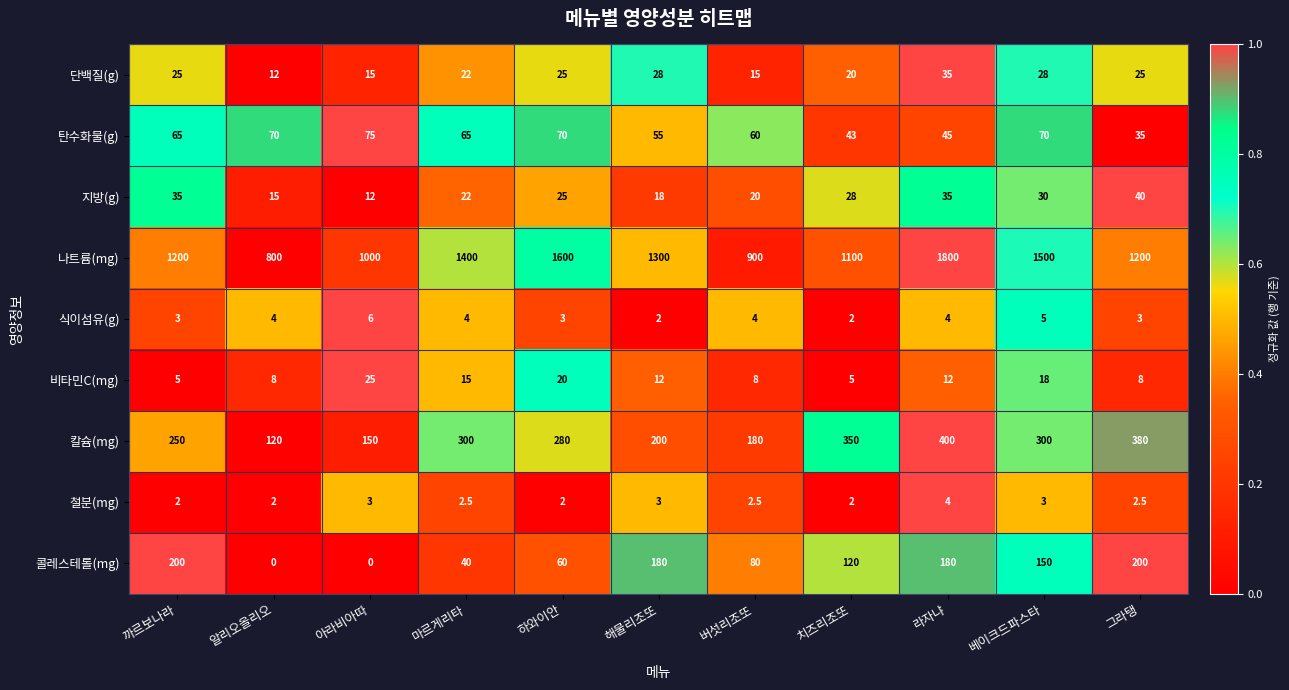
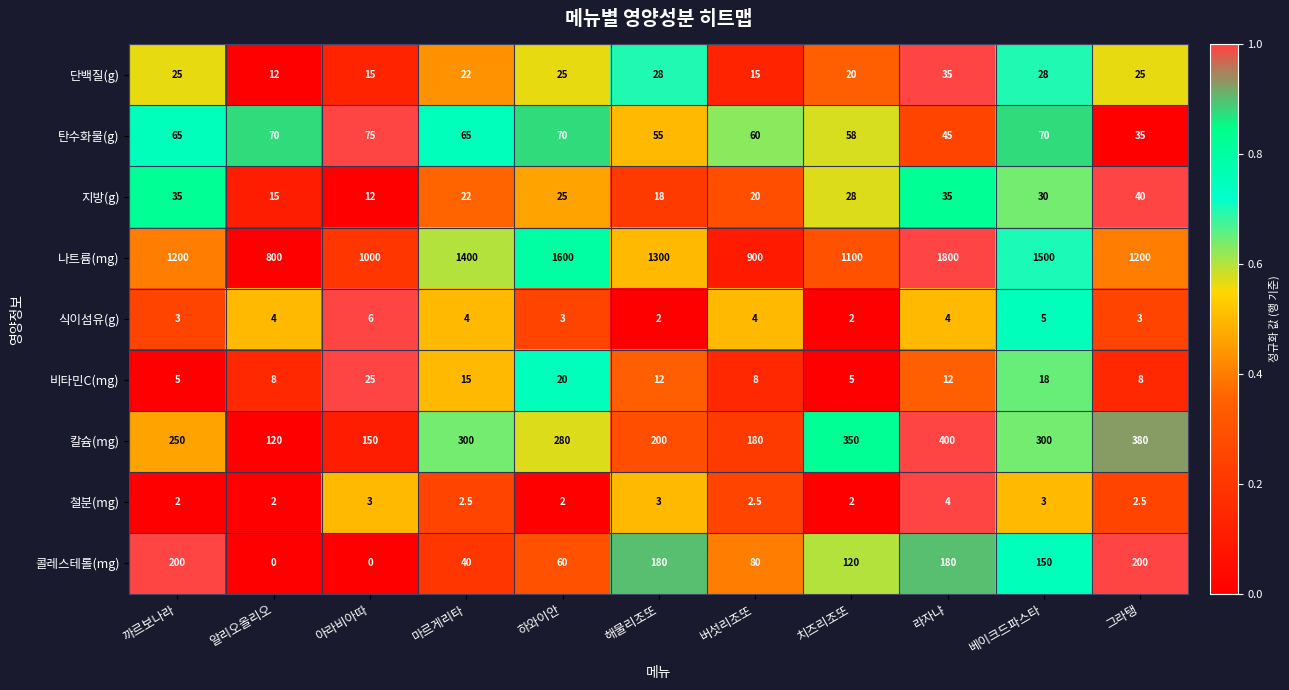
탄수화물(g), 치즈리조또: 43 -> 58
